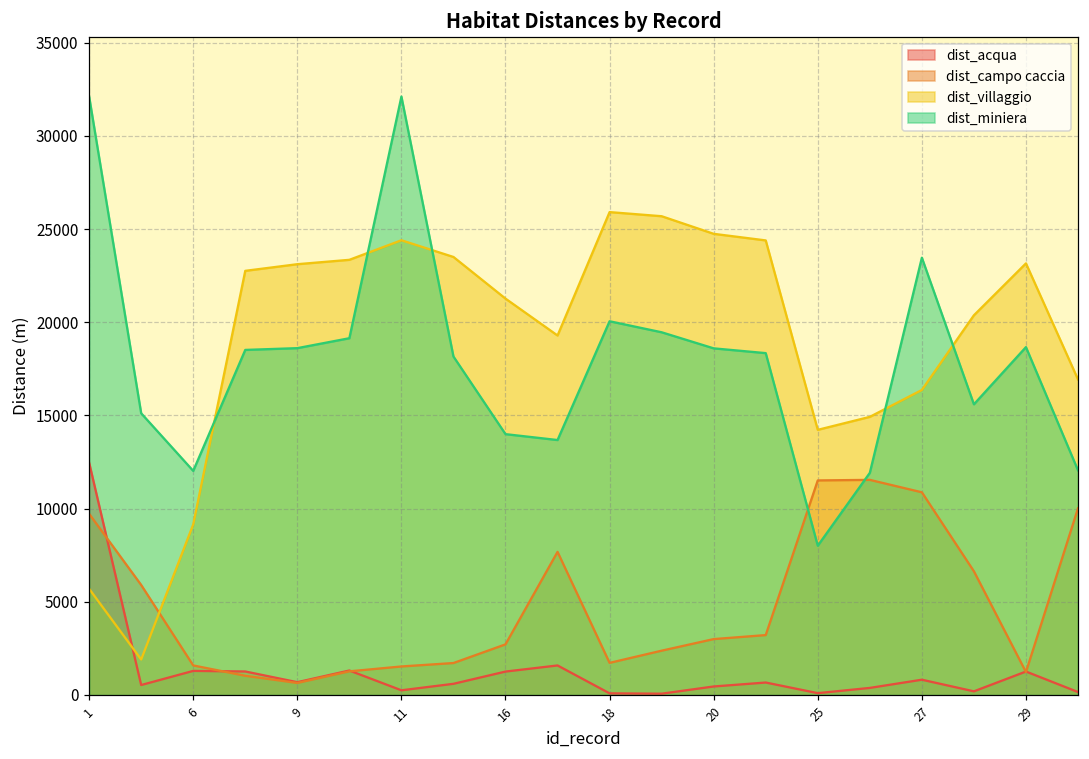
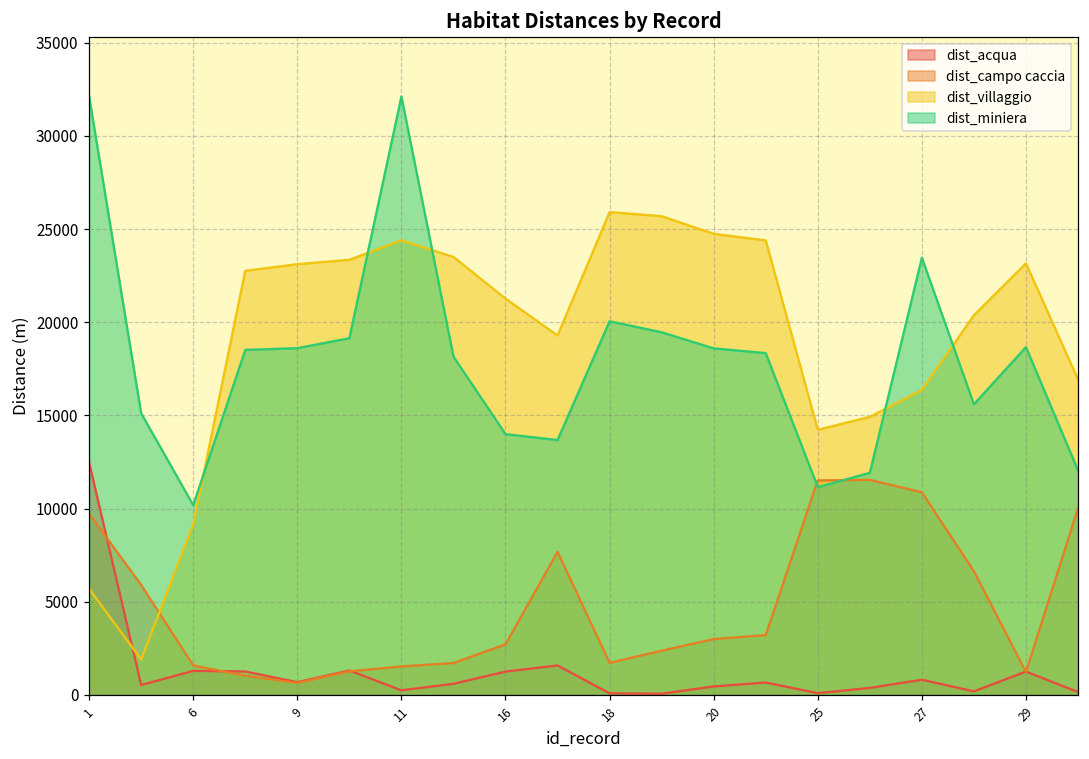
dist_miniera, 6: 12000 -> 10200
dist_miniera, 25: 8000 -> 11200
